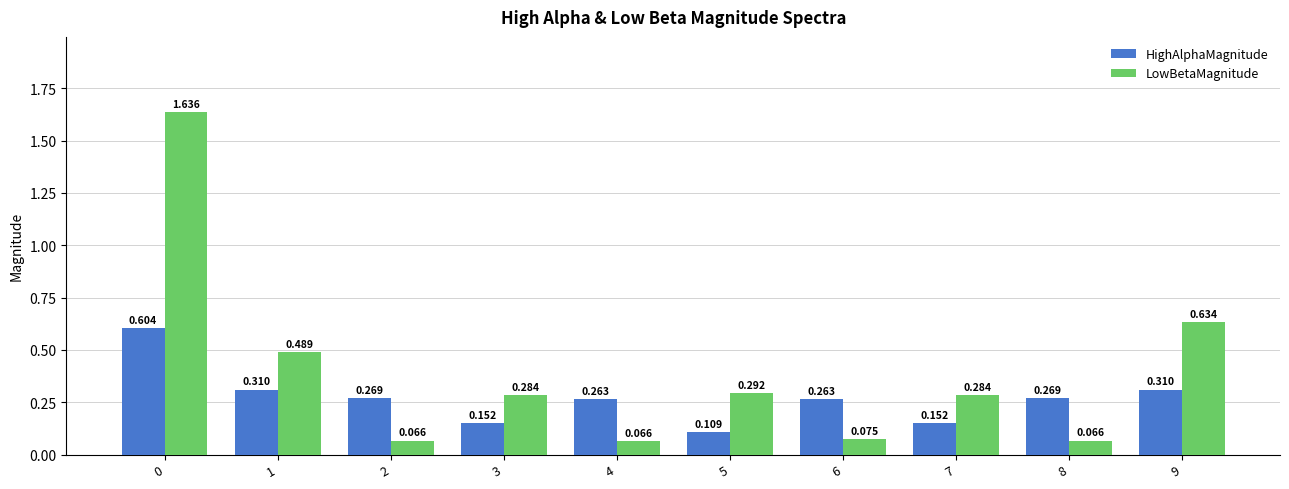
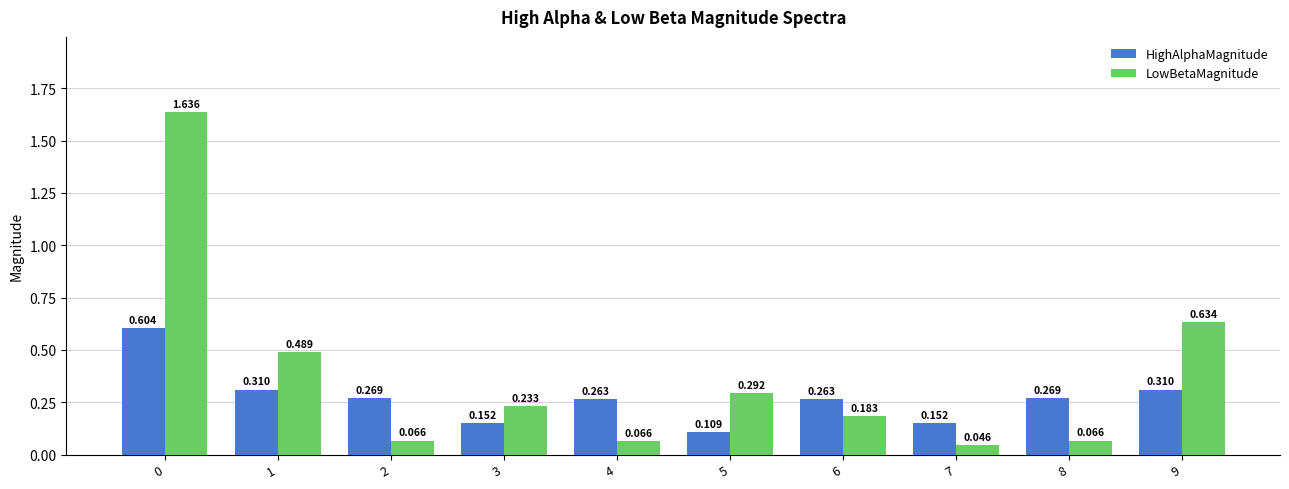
LowBetaMagnitude, 3: 0.284 -> 0.233
LowBetaMagnitude, 6: 0.075 -> 0.183
LowBetaMagnitude, 7: 0.284 -> 0.046
